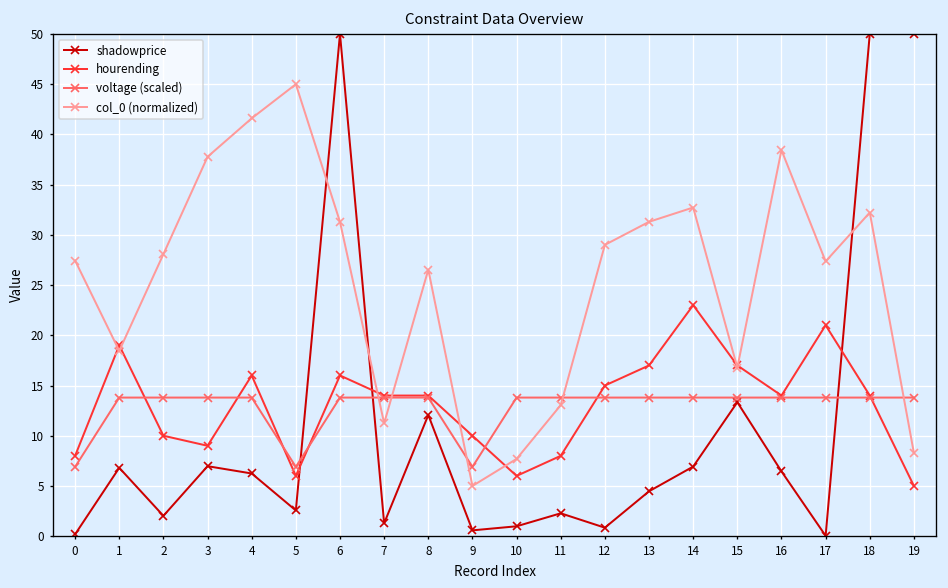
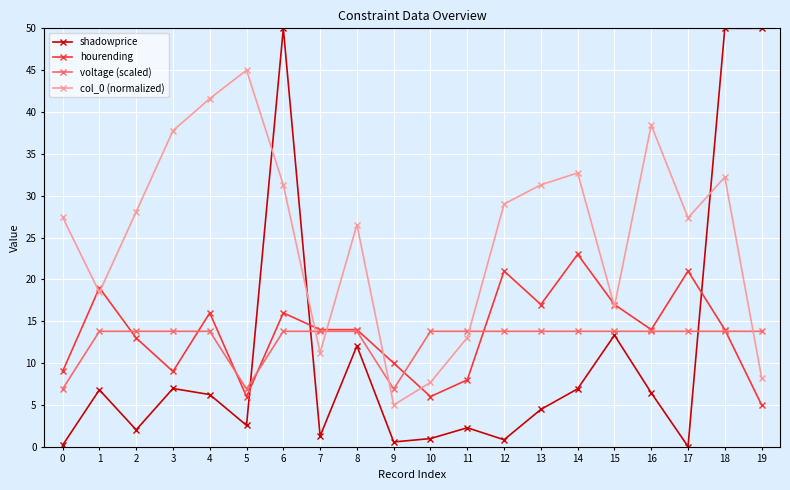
hourending, 0: 8 -> 9
hourending, 2: 10 -> 13
hourending, 12: 15 -> 21
